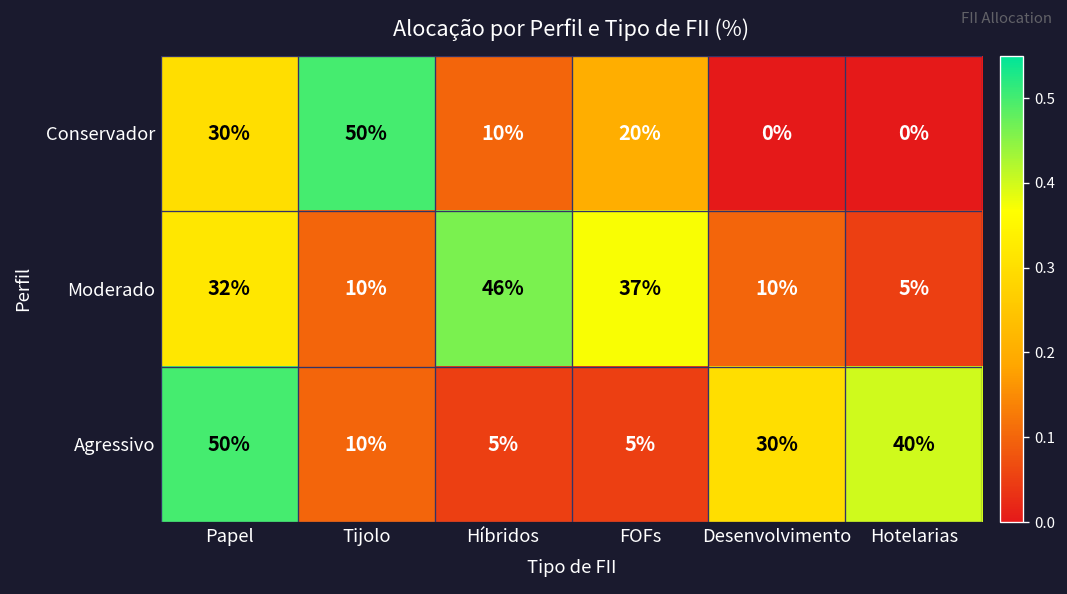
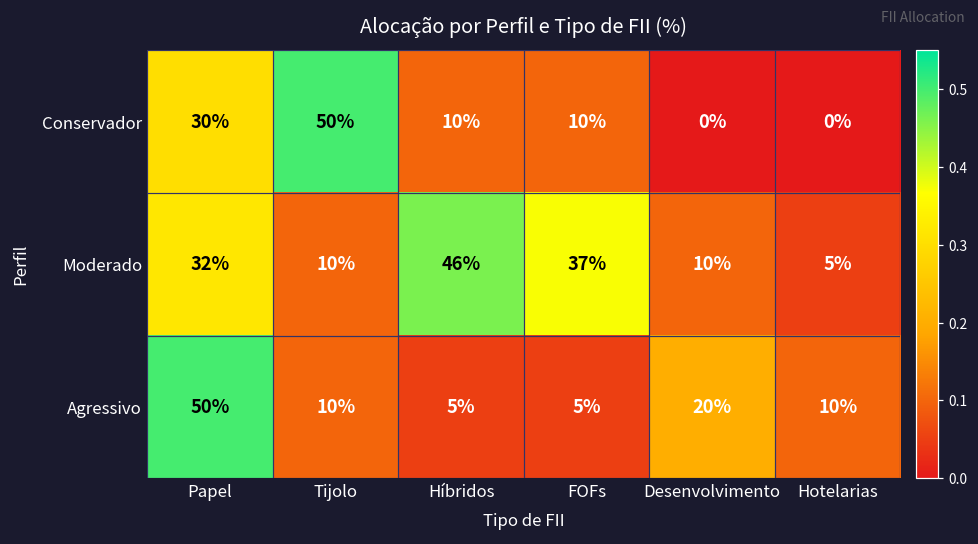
Conservador, FOFs: 20% -> 10%
Agressivo, Desenvolvimento: 30% -> 20%
Agressivo, Hotelarias: 40% -> 10%
